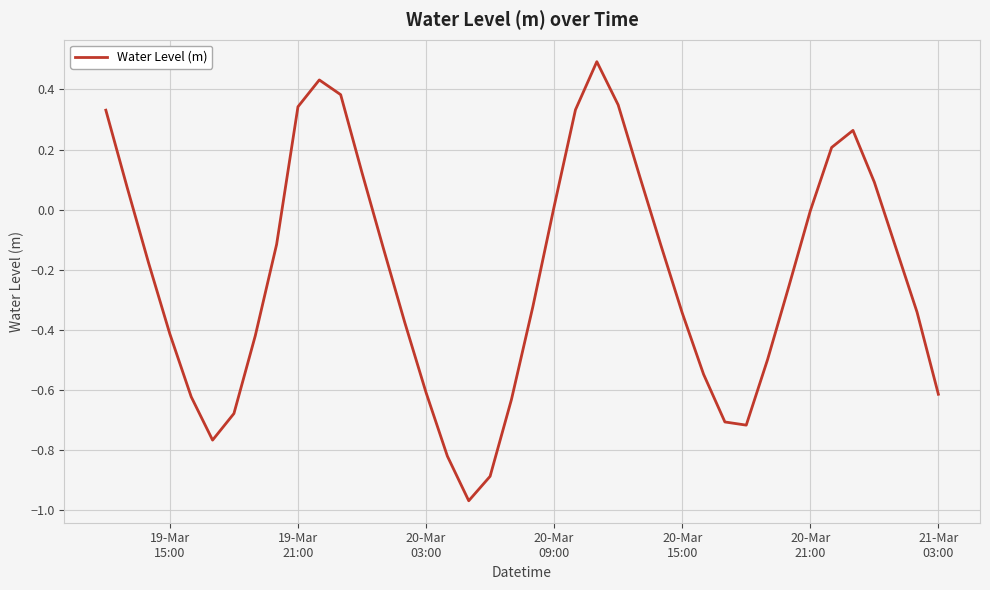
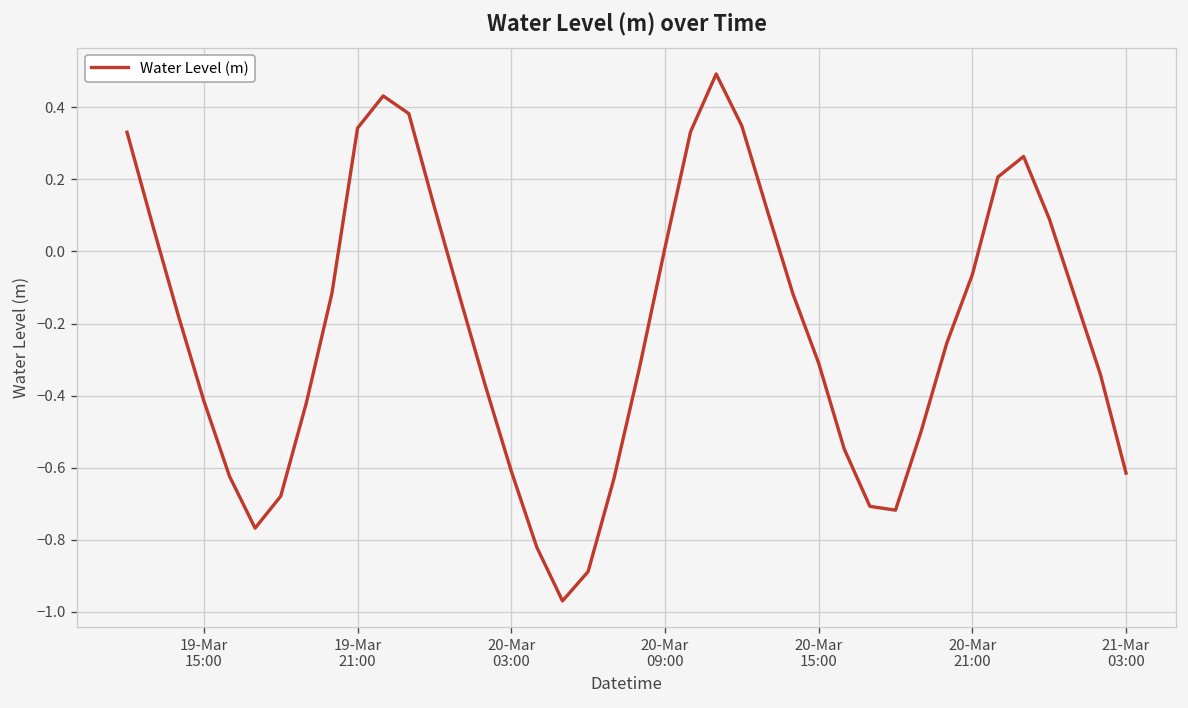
20-Mar 15:00: -0.34 -> -0.31
20-Mar 21:00: 0.00 -> -0.06
